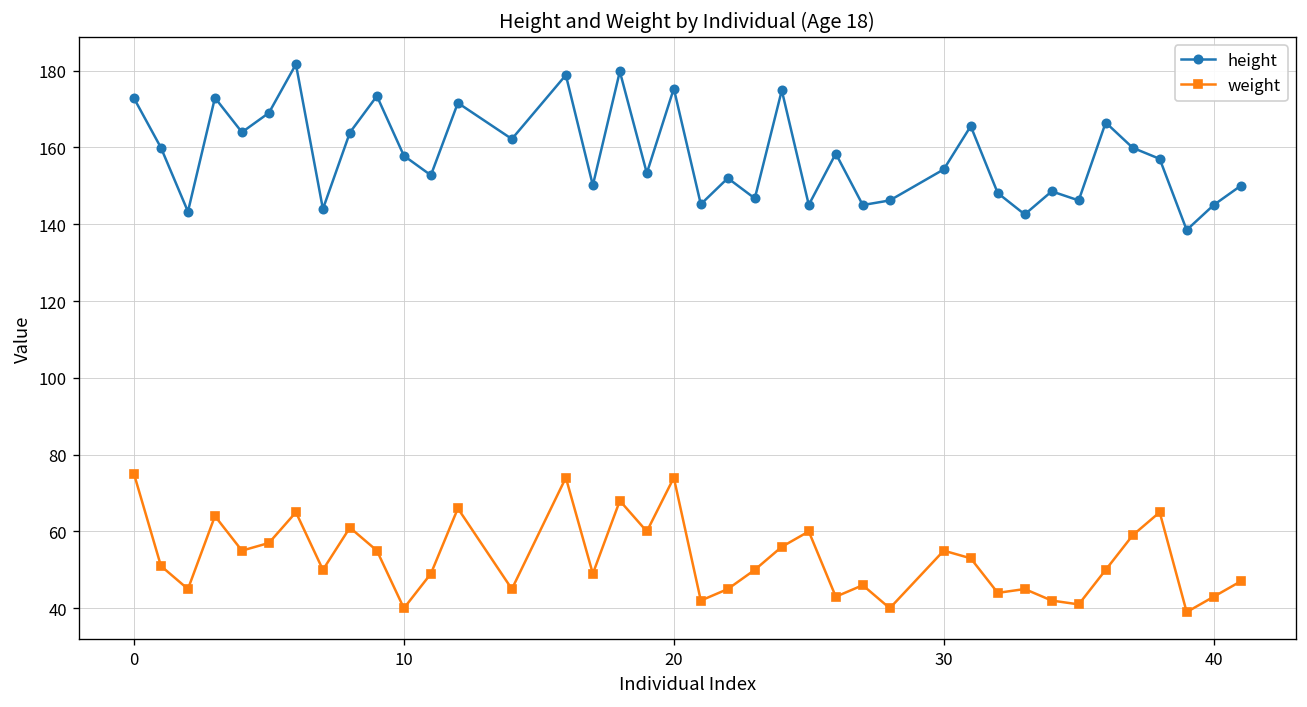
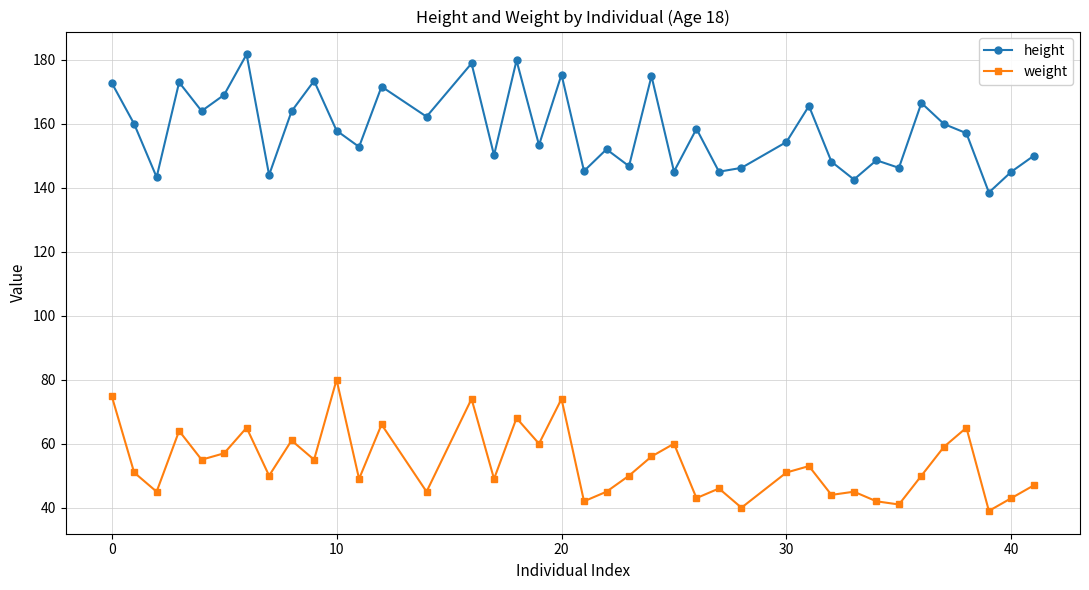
weight, 10: 40 -> 80
weight, 30: 55 -> 51
